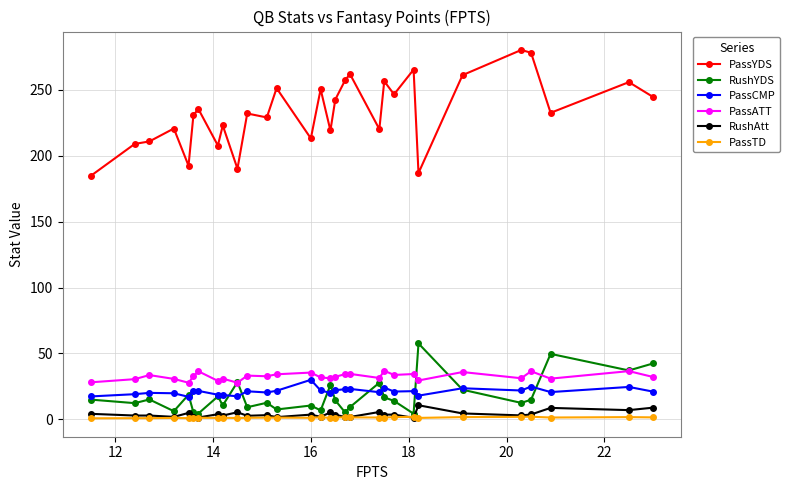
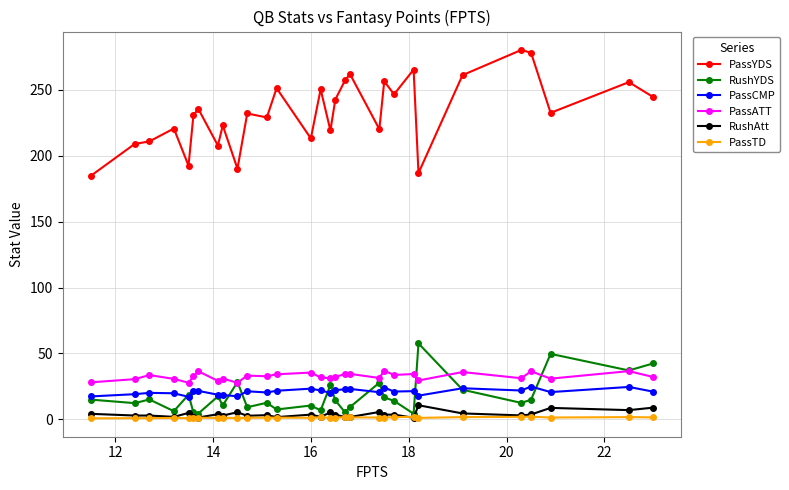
PassCMP, 16: 30 -> 23
